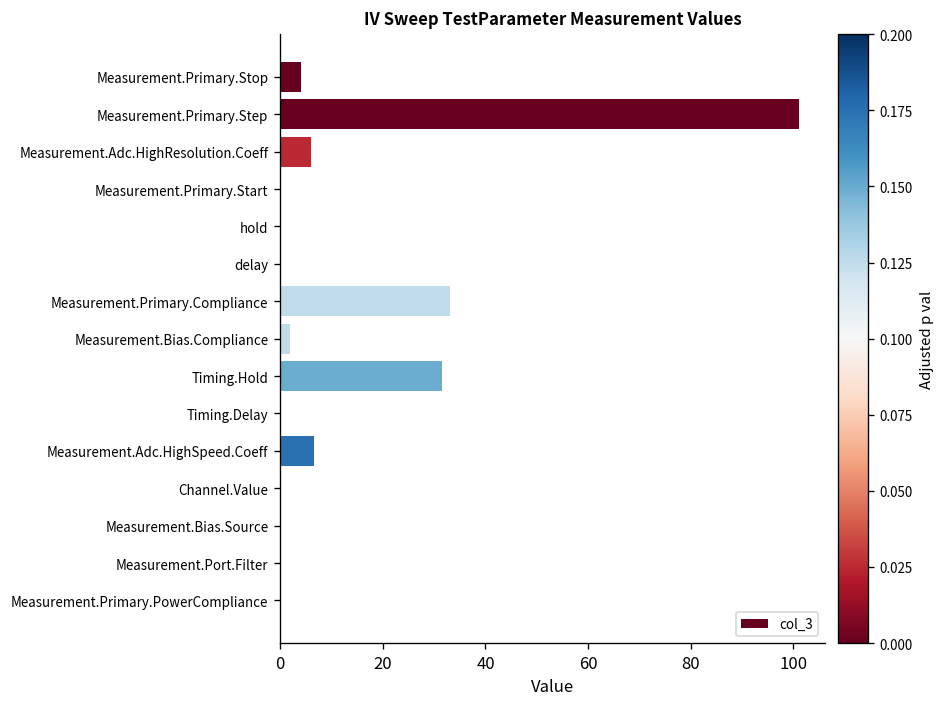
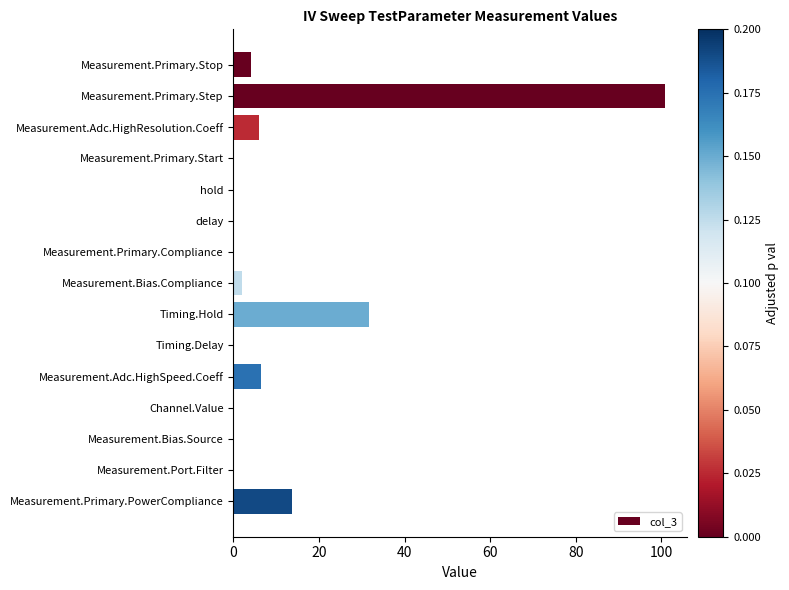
Measurement.Primary.Compliance: 33 -> 0
Measurement.Primary.PowerCompliance: 0 -> 14
